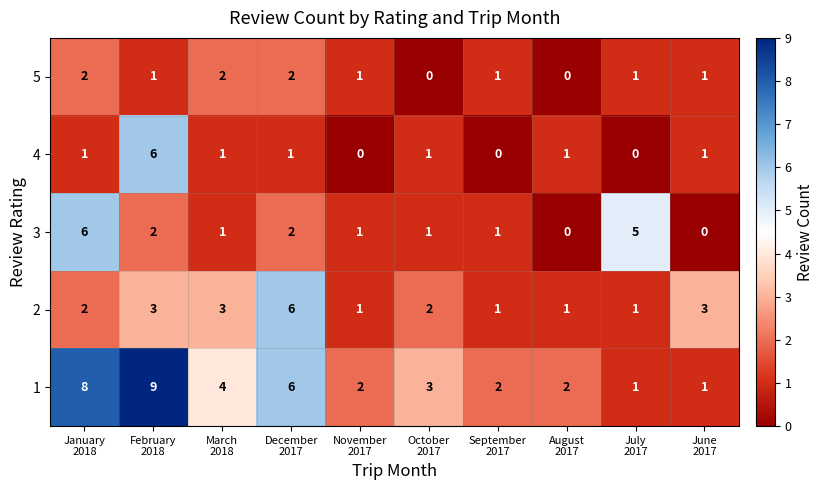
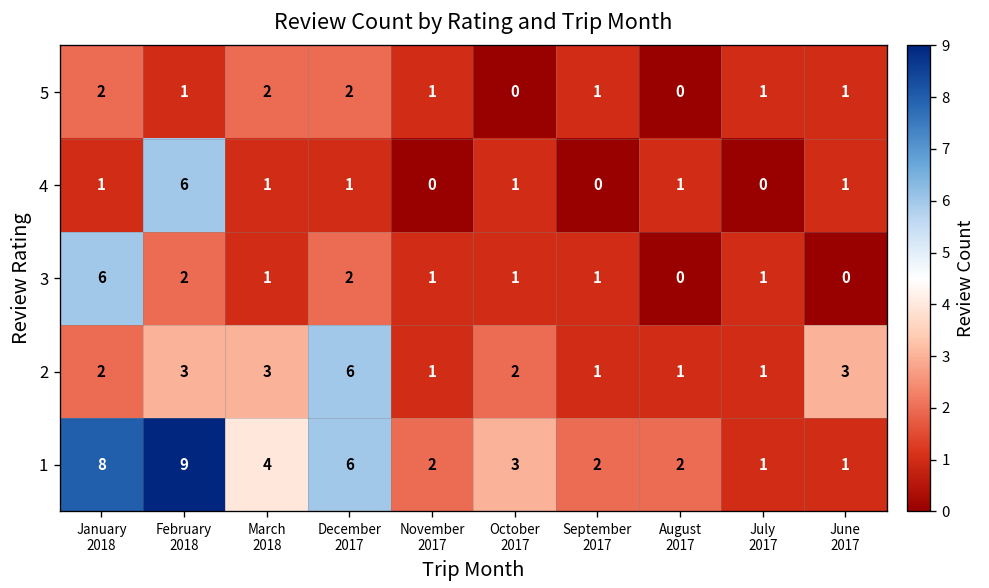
3, July 2017: 5 -> 1
